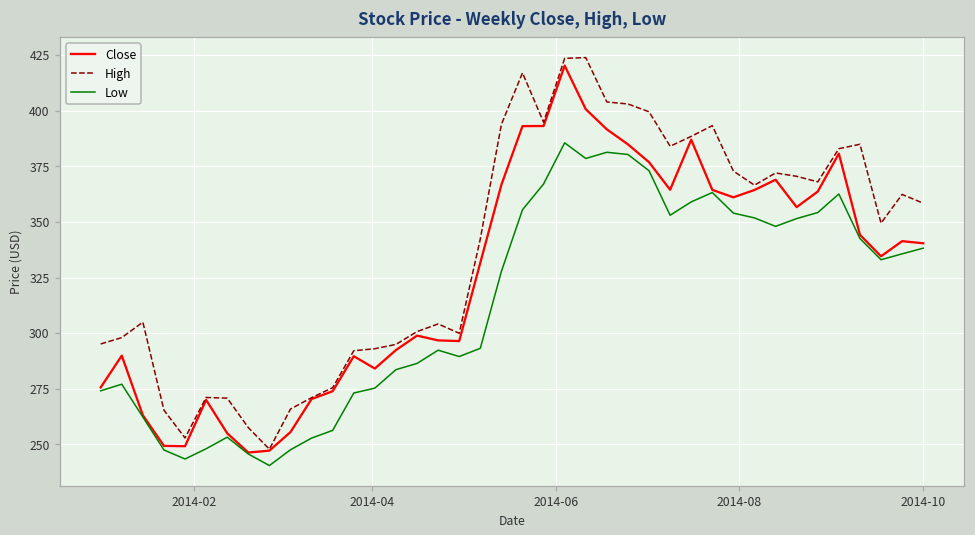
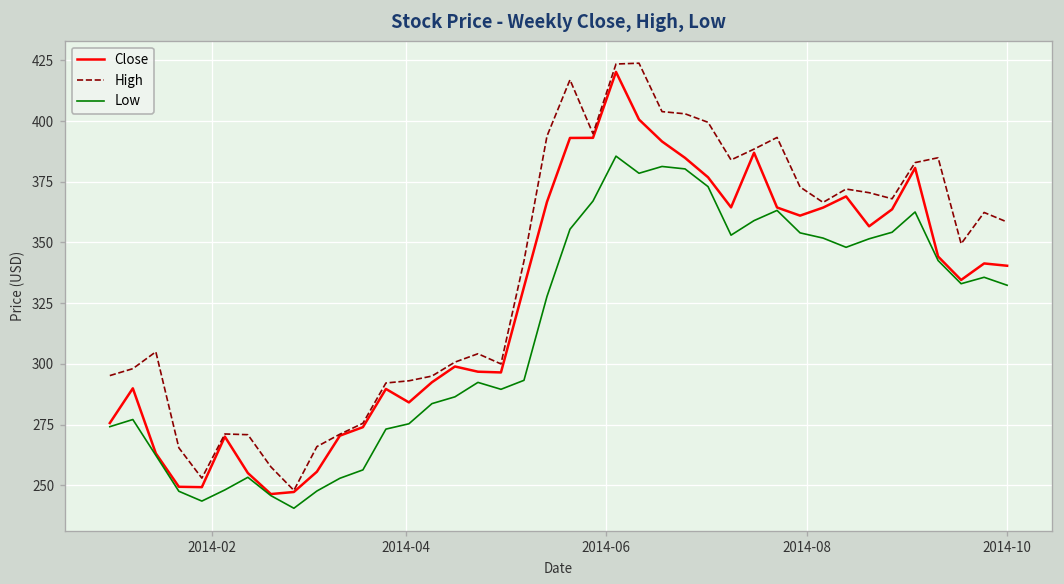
Low, 2014-10: 338 -> 332
